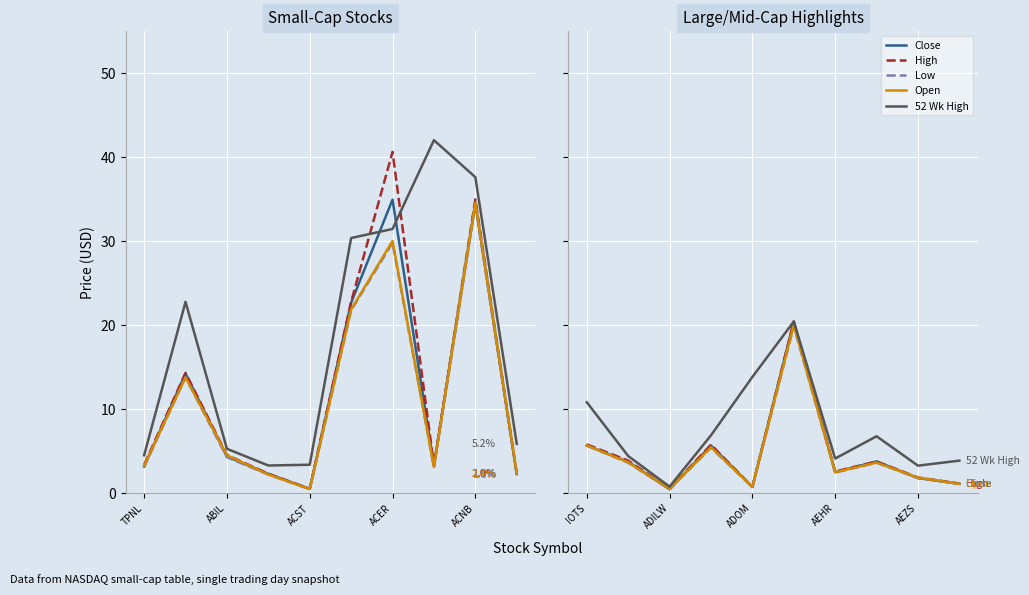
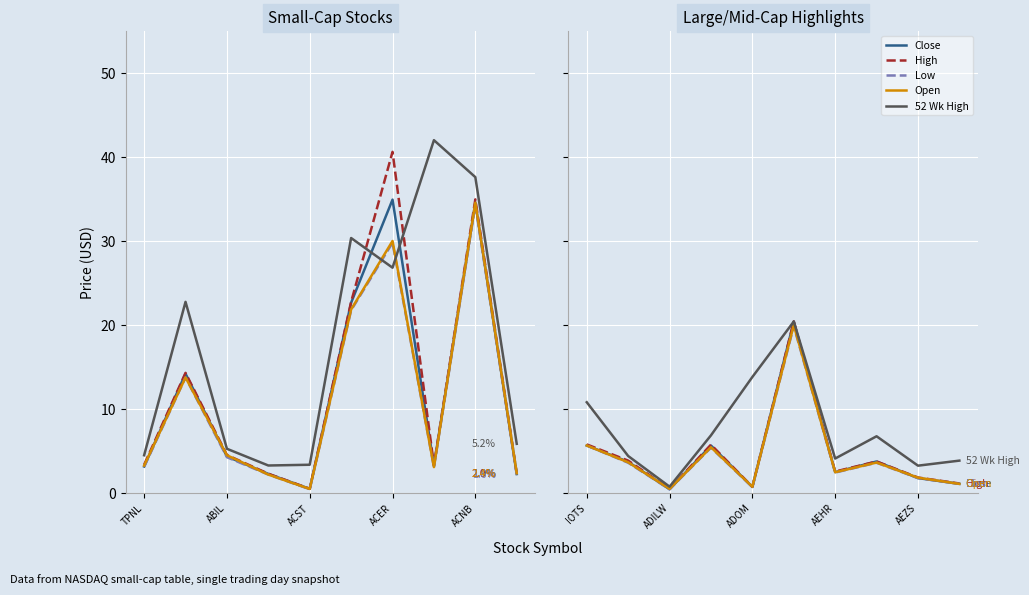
Small-Cap Stocks, 52 Wk High, ACER: 31 -> 27
